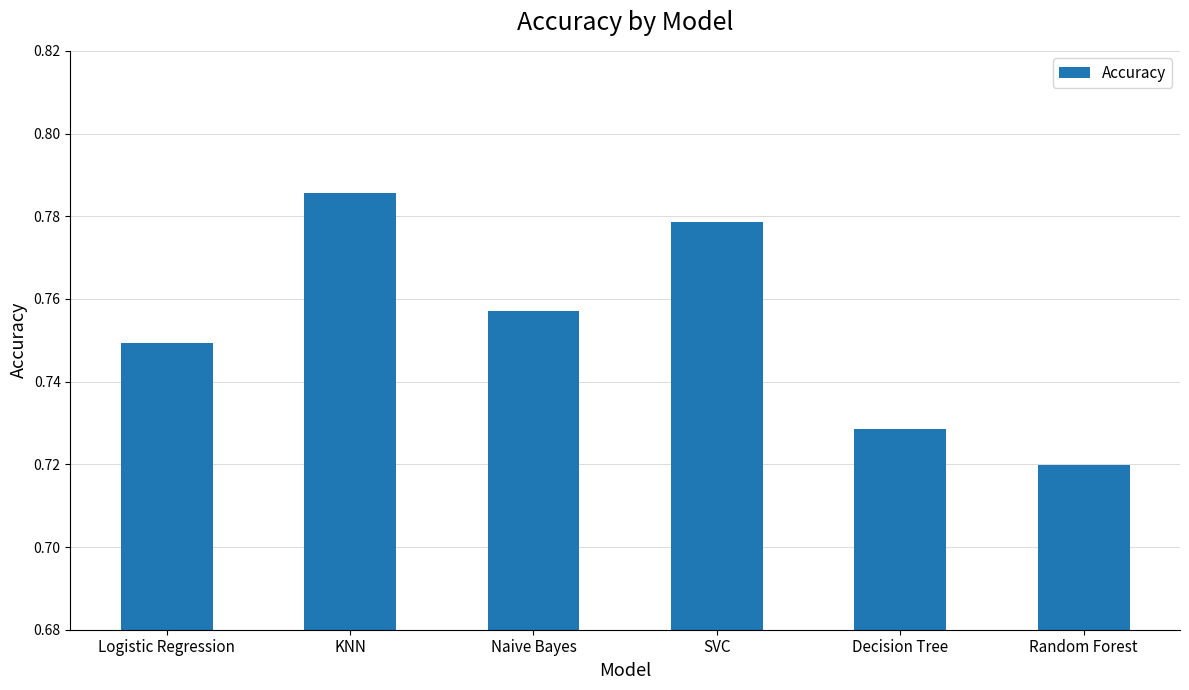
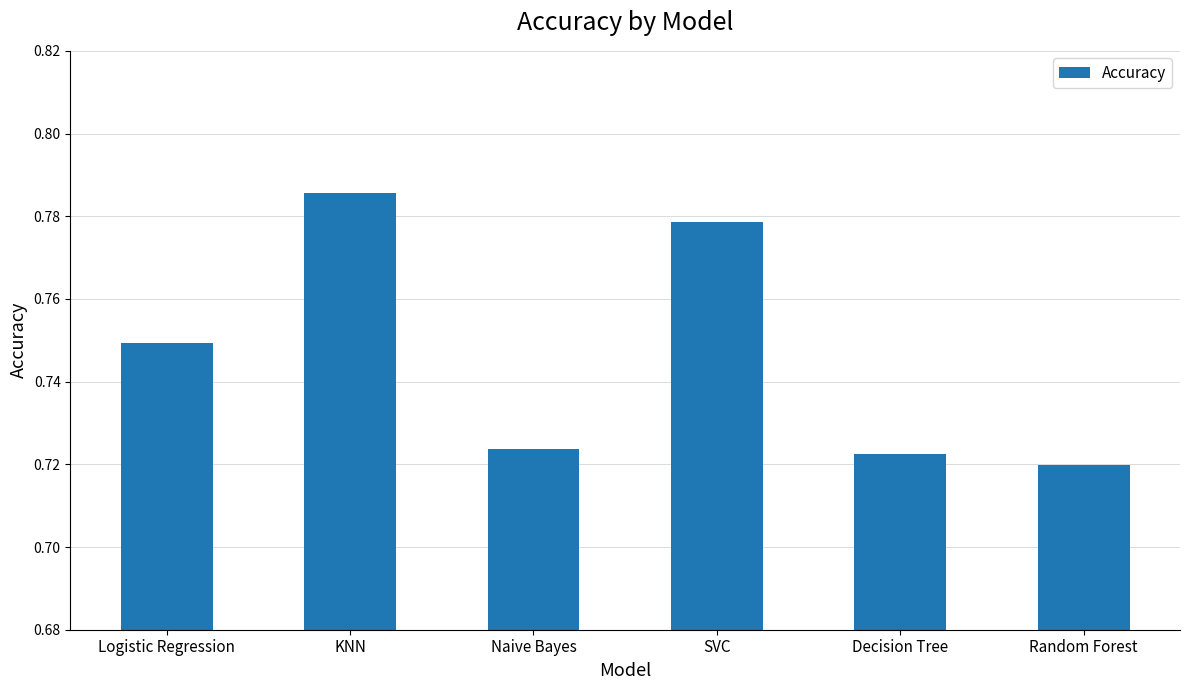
Naive Bayes: 0.757 -> 0.724
Decision Tree: 0.729 -> 0.722
